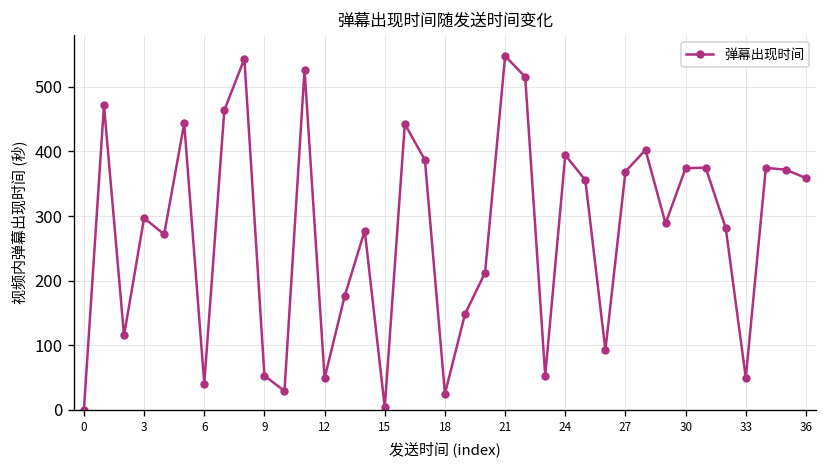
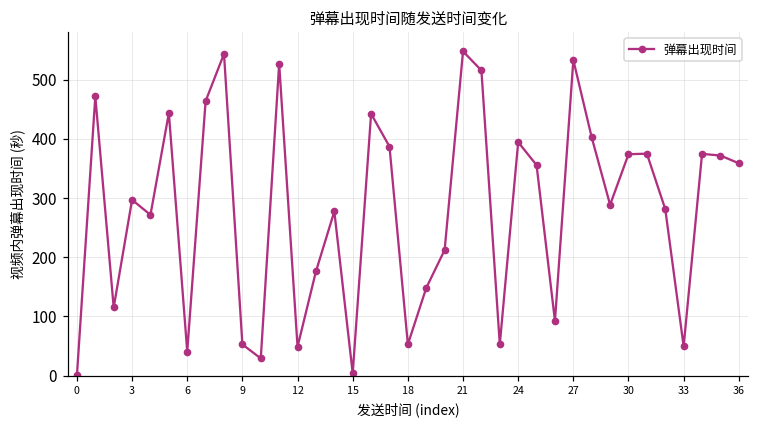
18: 20 -> 50
27: 370 -> 530
